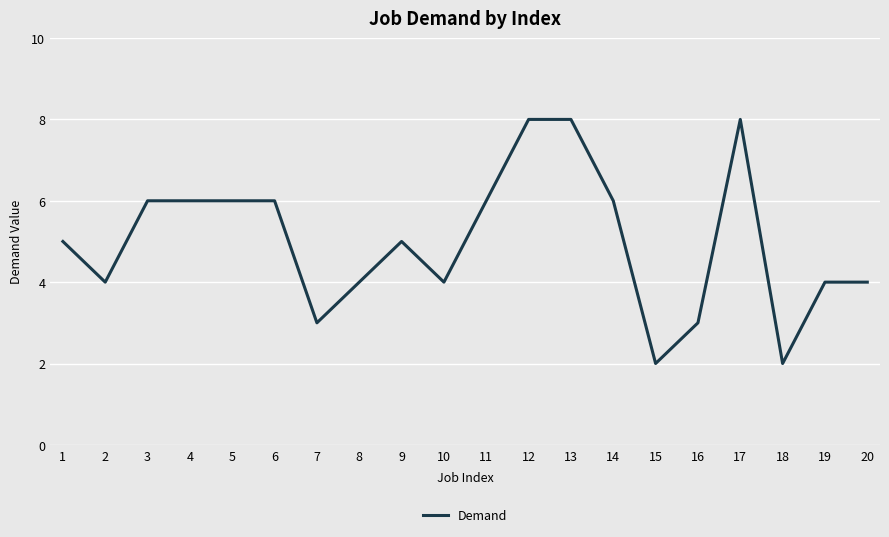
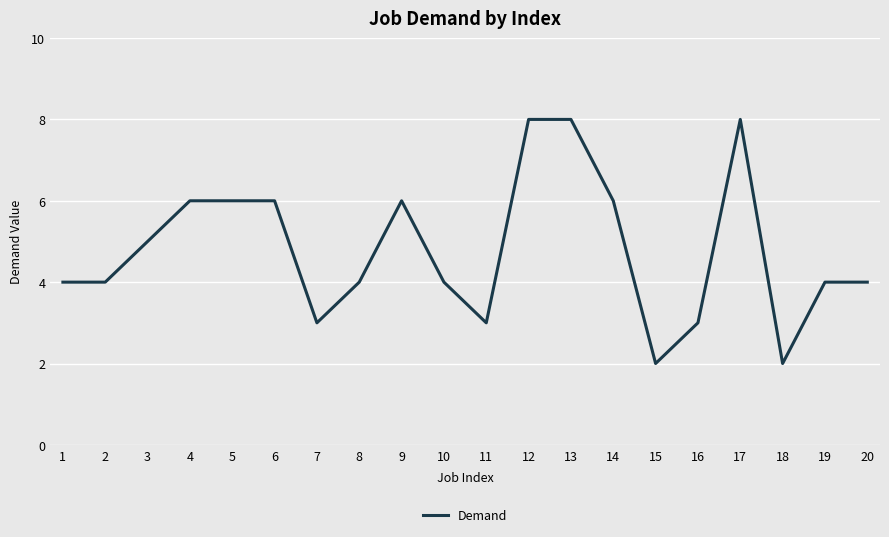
1: 5 -> 4
3: 6 -> 5
9: 5 -> 6
11: 6 -> 3
